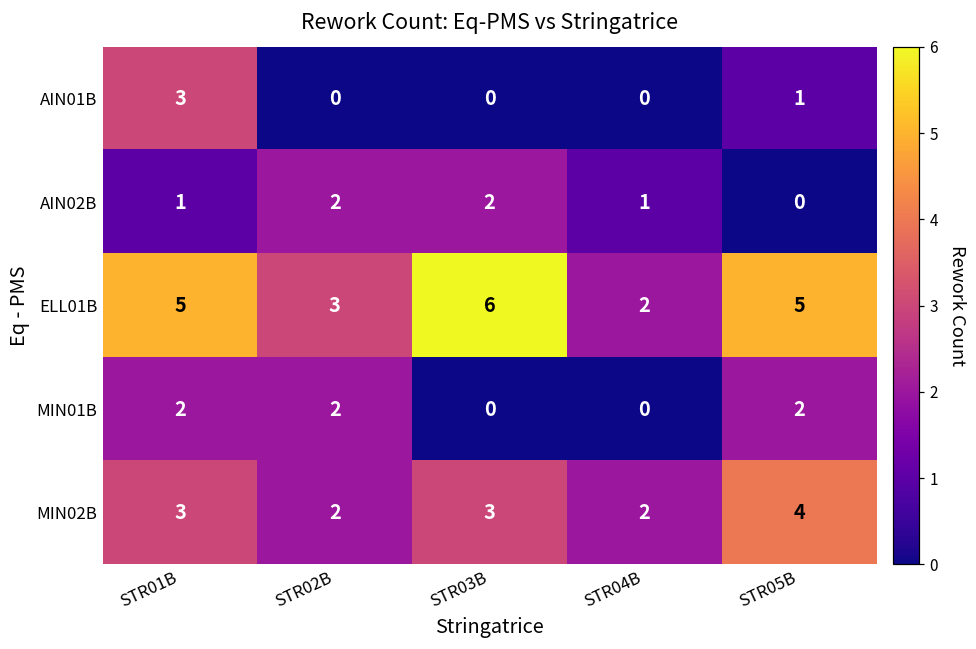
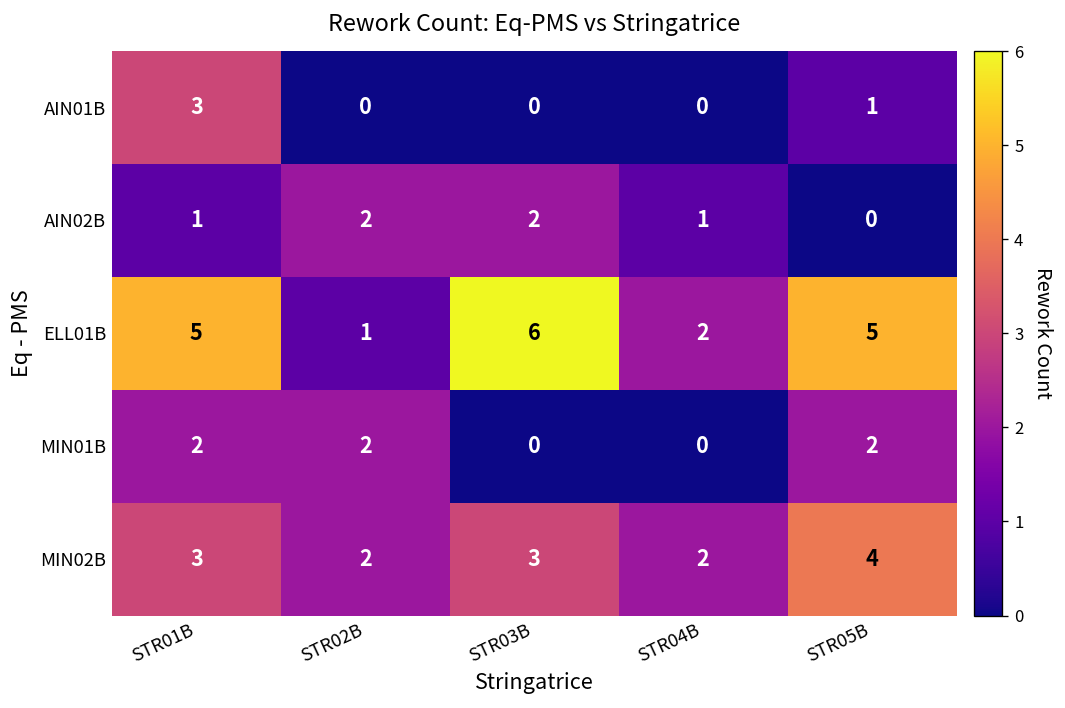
ELL01B, STR02B: 3 -> 1
